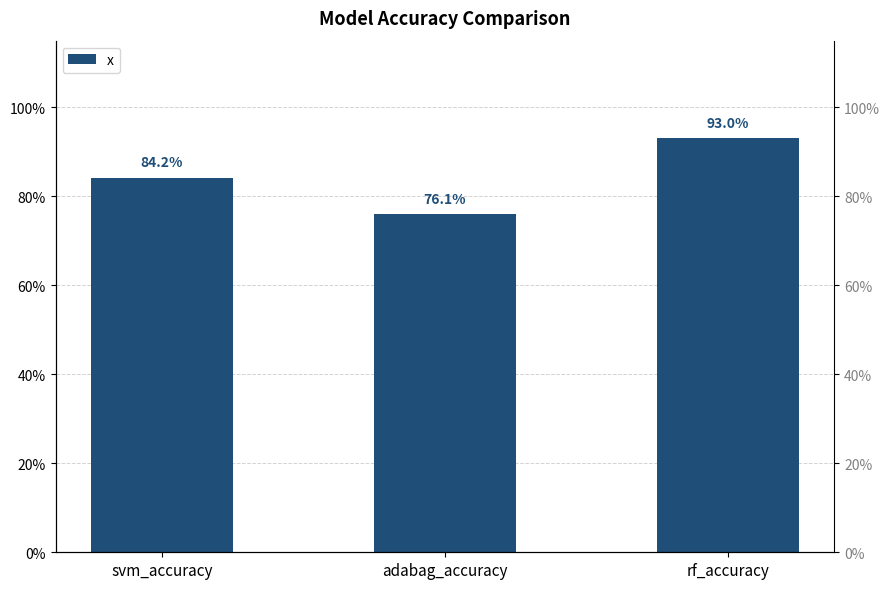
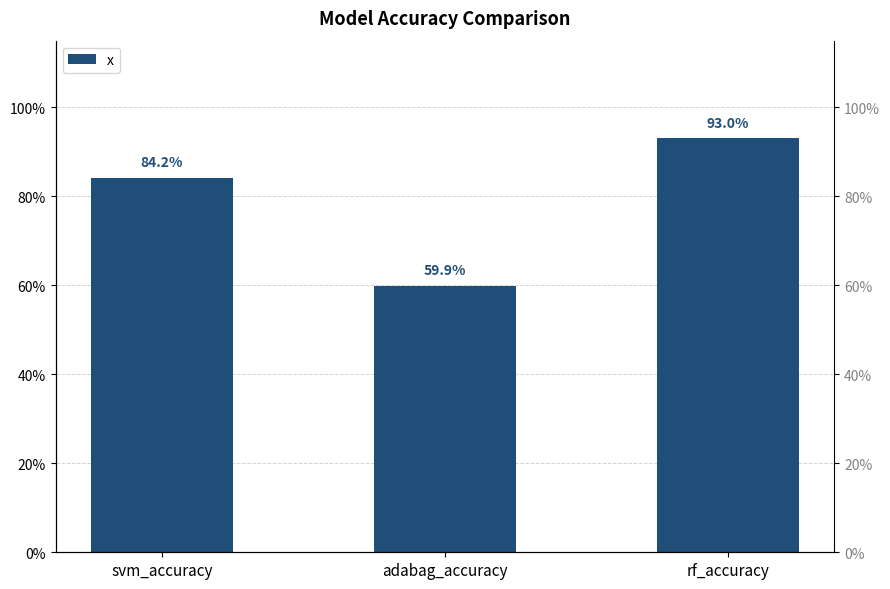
adabag_accuracy: 76.1% -> 59.9%
